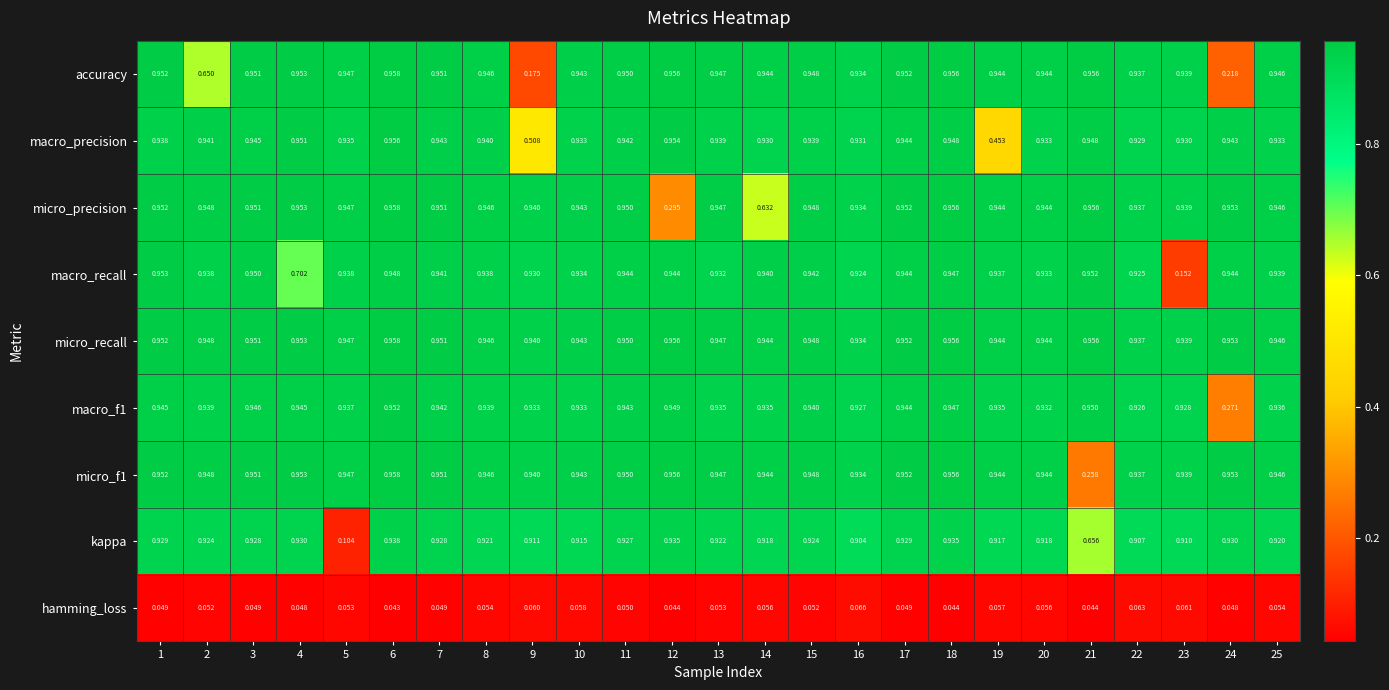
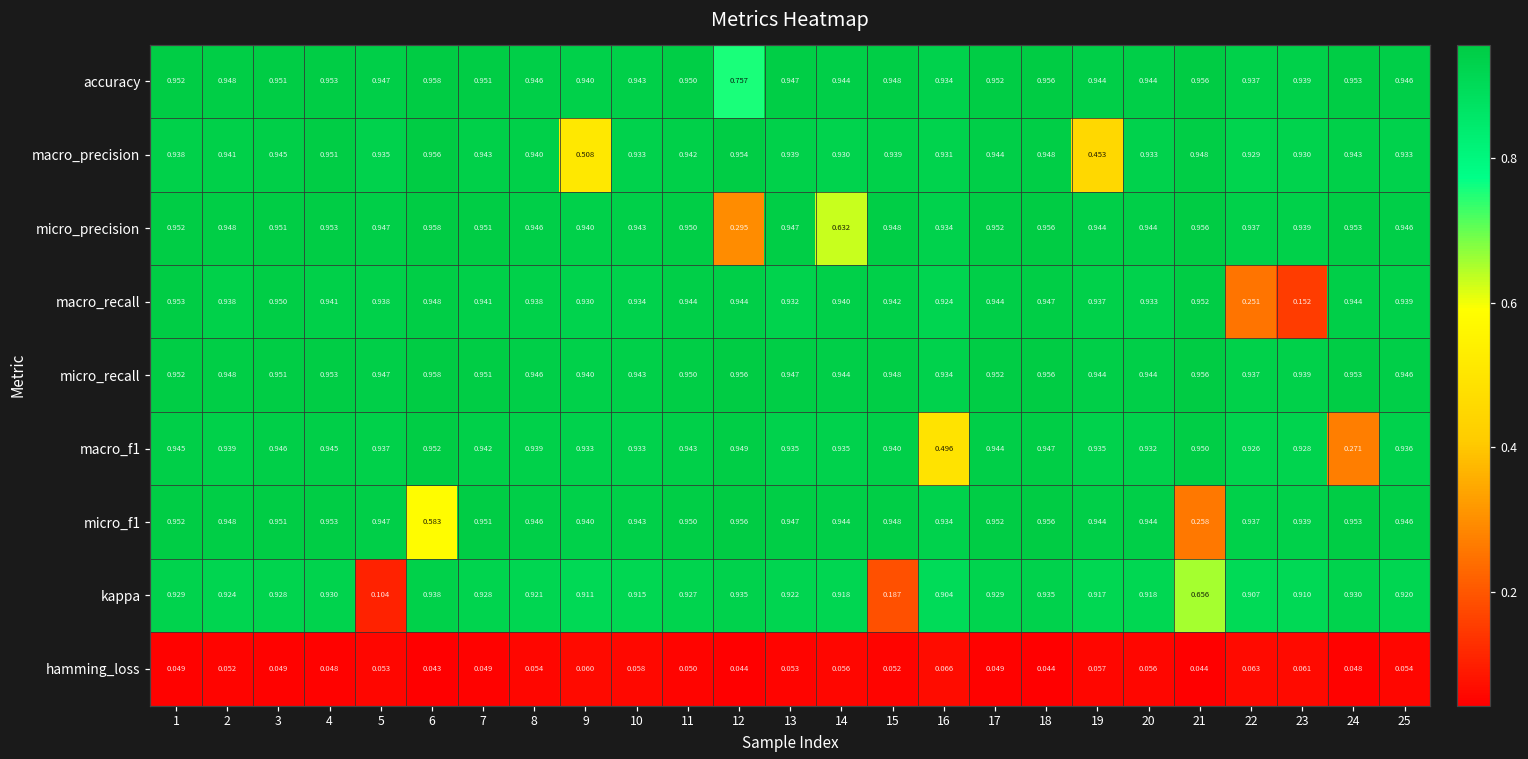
accuracy, 2: 0.650 -> 0.948
accuracy, 9: 0.175 -> 0.940
accuracy, 12: 0.956 -> 0.757
accuracy, 24: 0.218 -> 0.953
macro_recall, 4: 0.702 -> 0.941
macro_recall, 22: 0.925 -> 0.251
macro_f1, 16: 0.927 -> 0.496
micro_f1, 6: 0.958 -> 0.583
kappa, 15: 0.924 -> 0.187
